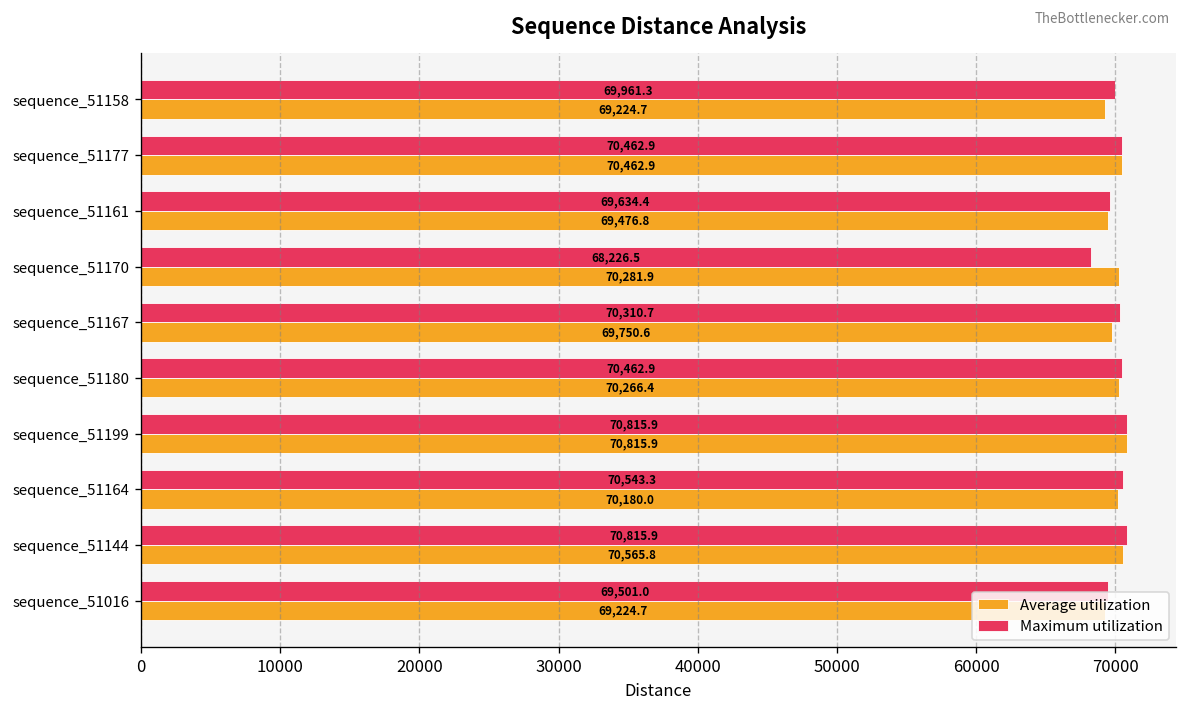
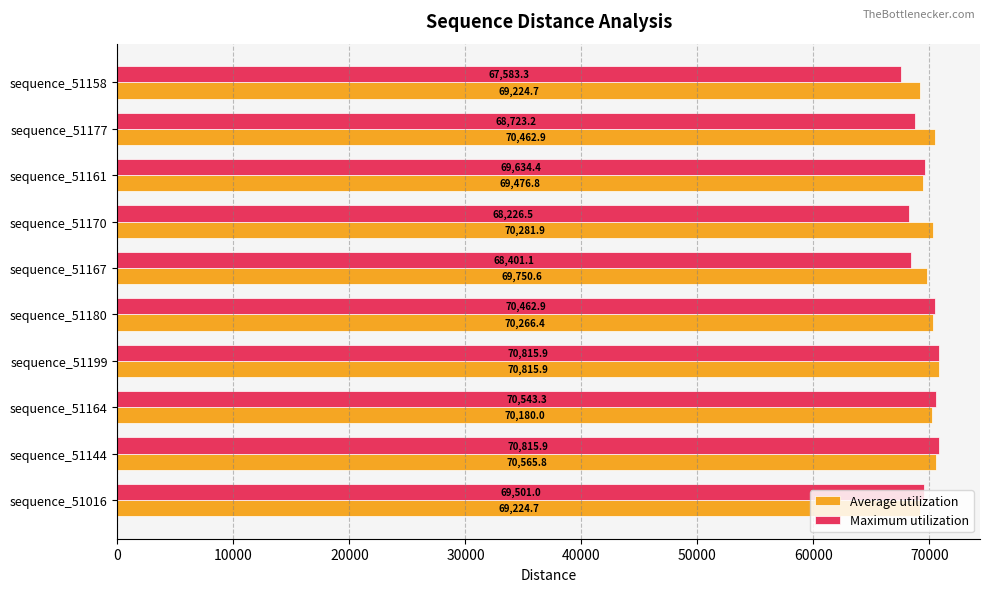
Maximum utilization, sequence_51158: 69,961.3 -> 67,583.3
Maximum utilization, sequence_51177: 70,462.9 -> 68,723.2
Maximum utilization, sequence_51167: 70,310.7 -> 68,401.1
